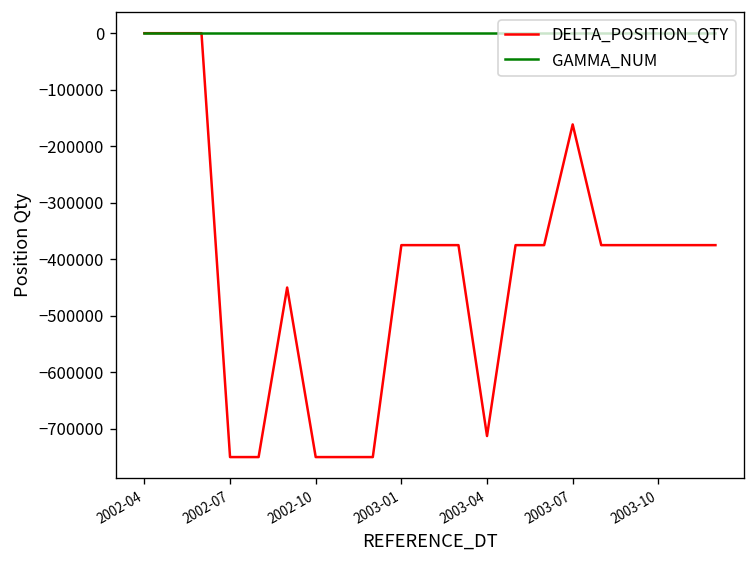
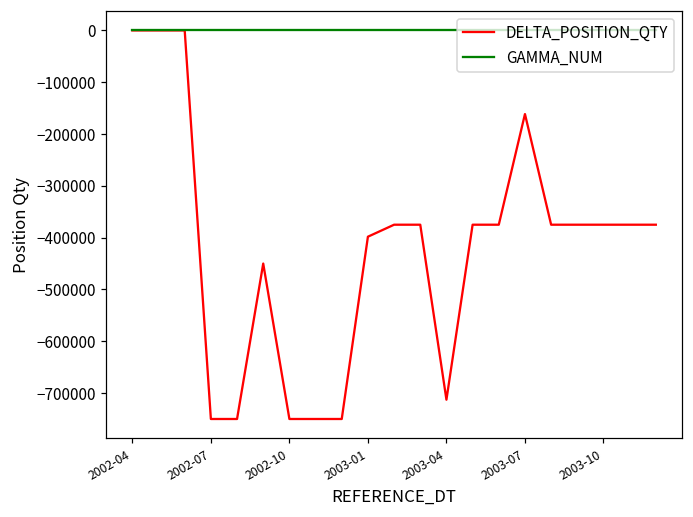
DELTA_POSITION_QTY, 2003-01: -380000 -> -400000
